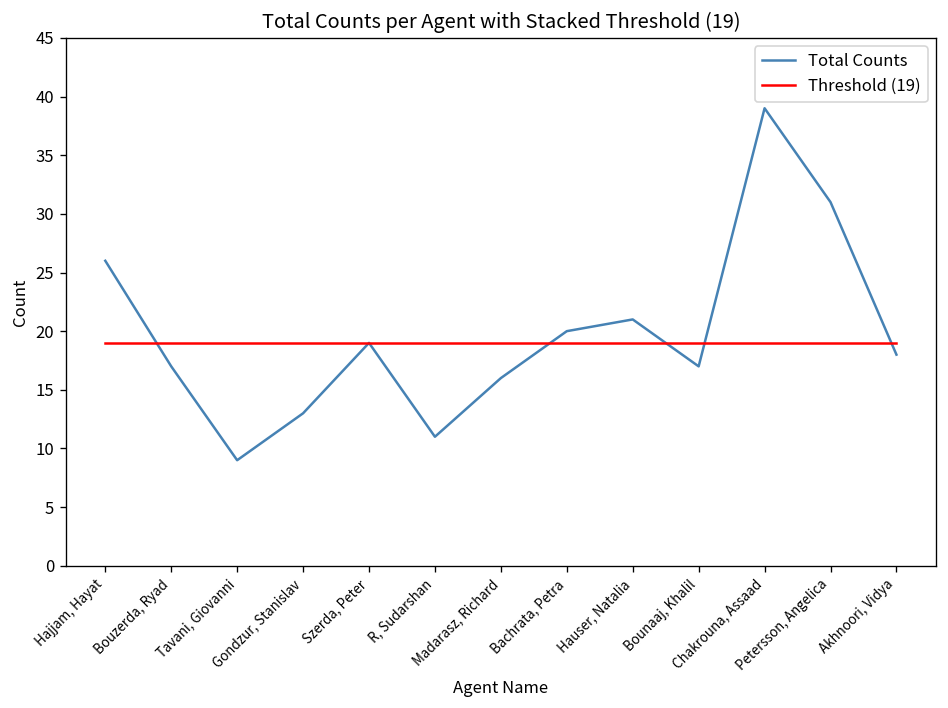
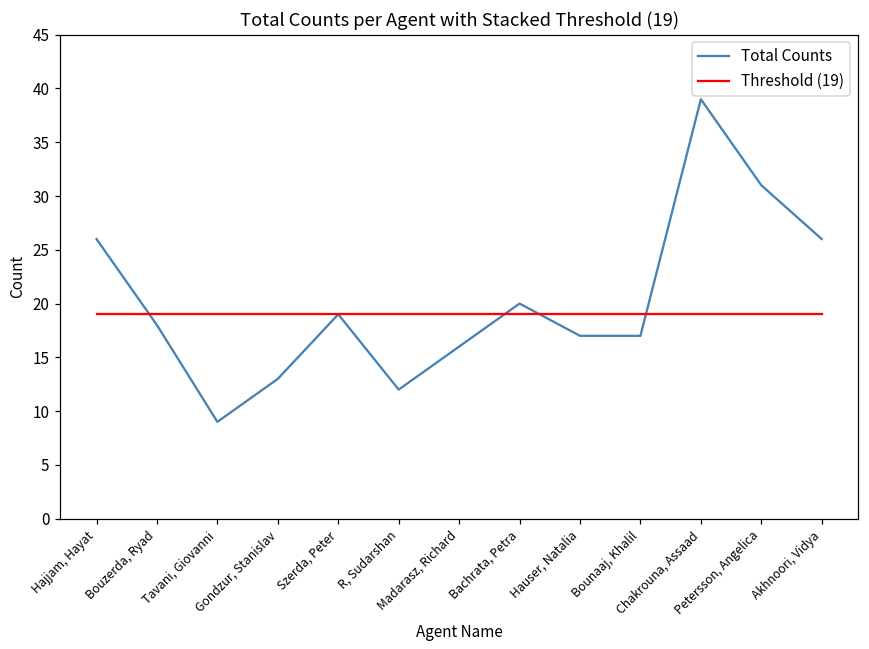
Total Counts, Bouzerda, Ryad: 17 -> 18
Total Counts, R, Sudarshan: 11 -> 12
Total Counts, Hauser, Natalia: 21 -> 17
Total Counts, Akhnoori, Vidya: 18 -> 26
